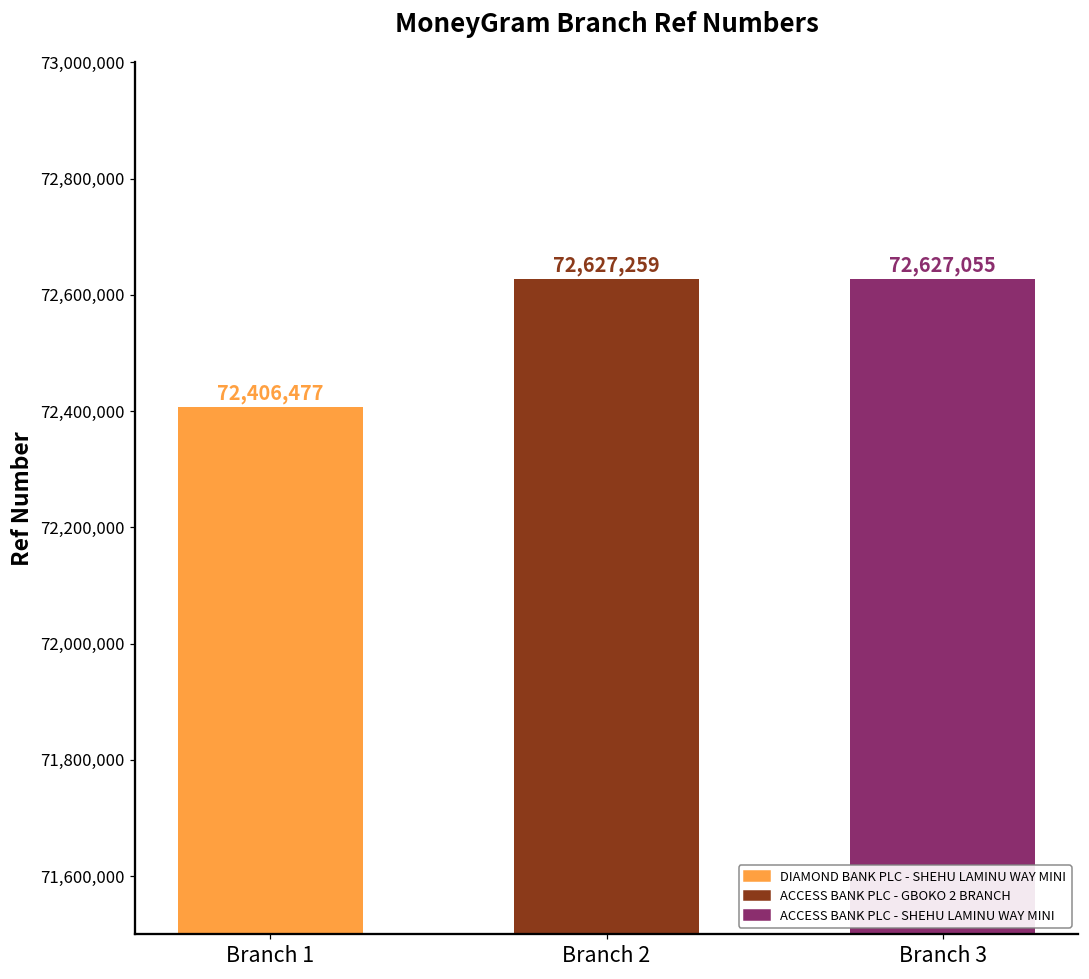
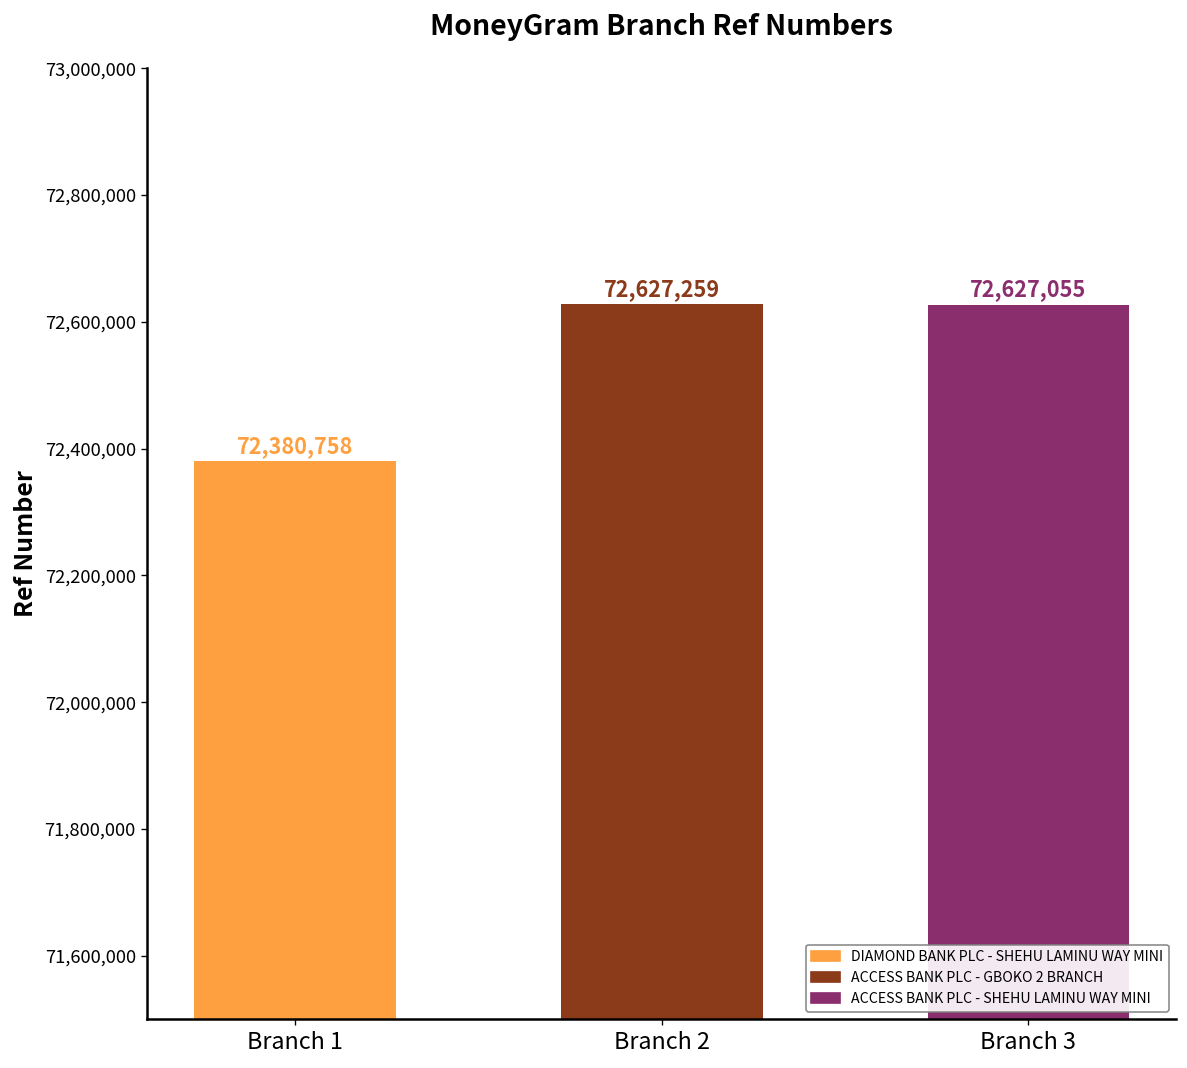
Branch 1: 72,406,477 -> 72,380,758
